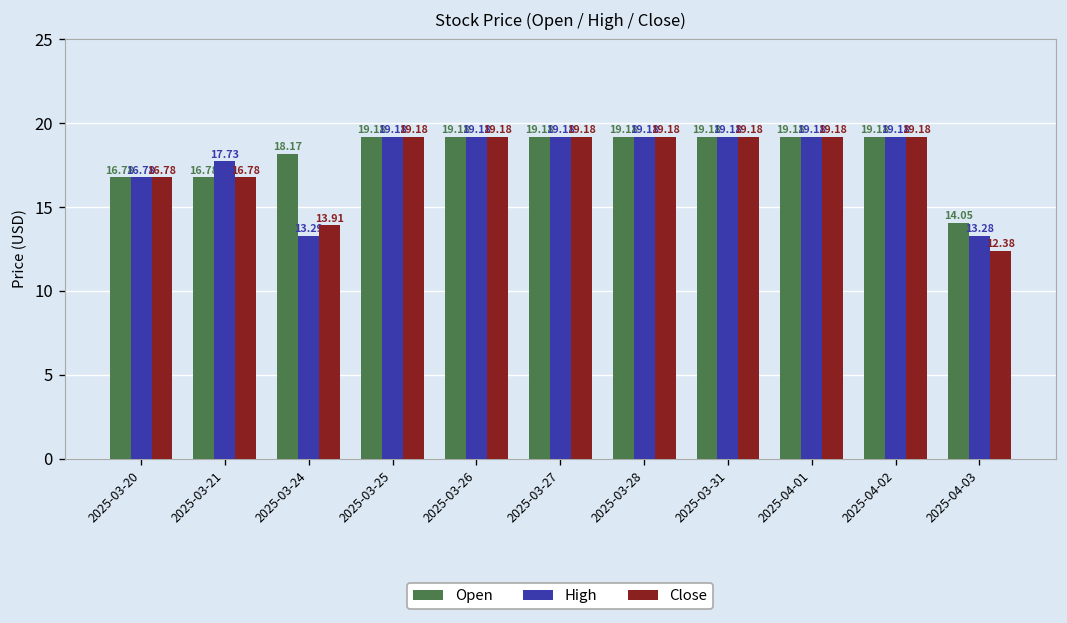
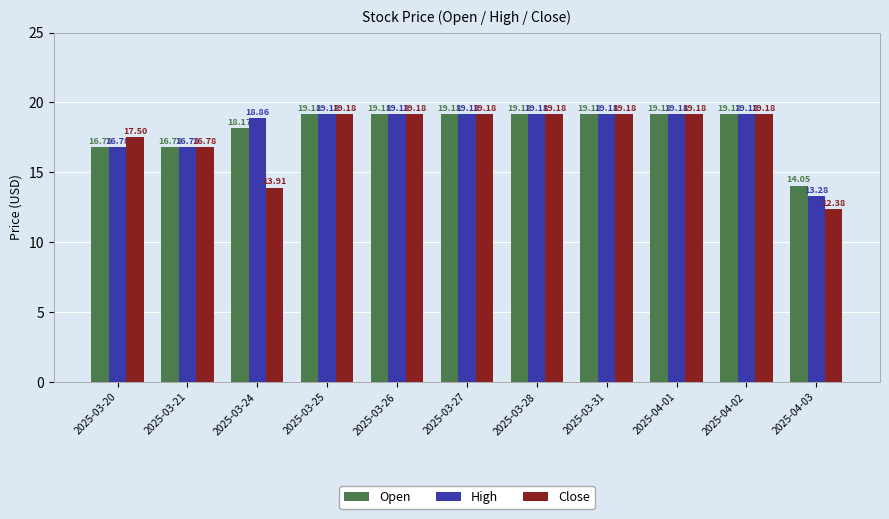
Close, 2025-03-20: 16.78 -> 17.50
High, 2025-03-21: 17.73 -> 16.78
High, 2025-03-24: 13.29 -> 18.86
